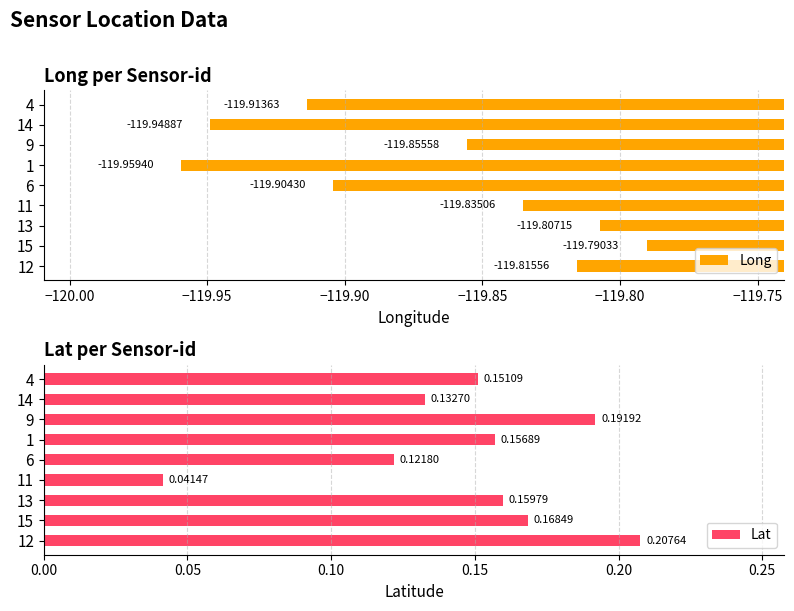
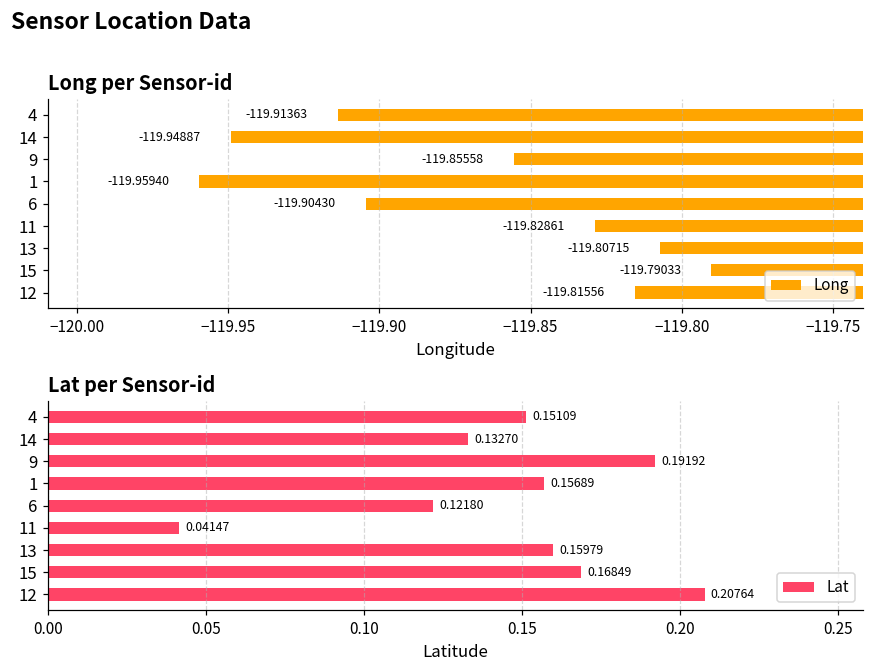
Long per Sensor-id, 11: -119.83506 -> -119.82861
